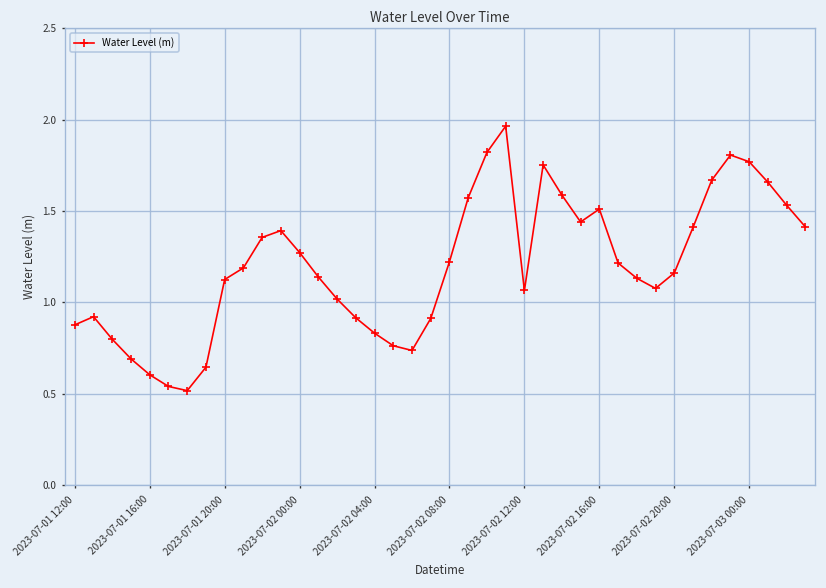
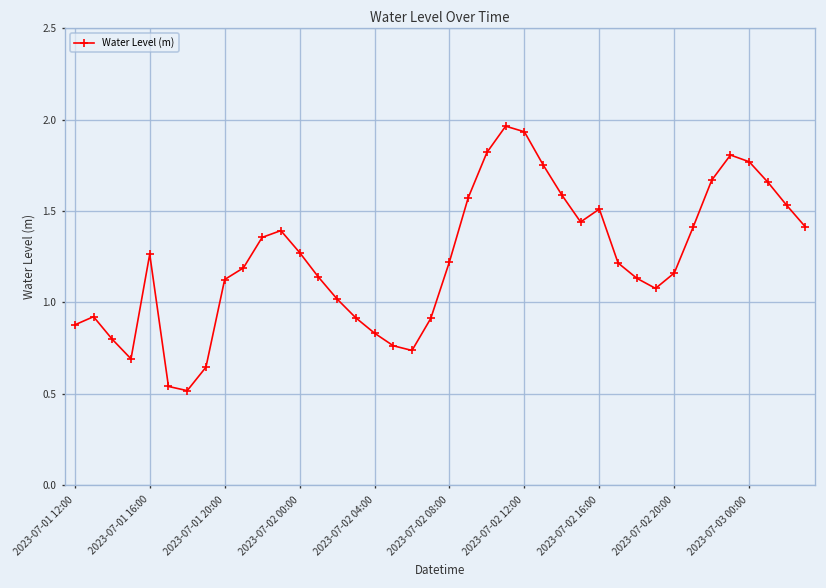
2023-07-01 16:00: 0.60 -> 1.26
2023-07-02 12:00: 1.07 -> 1.93
